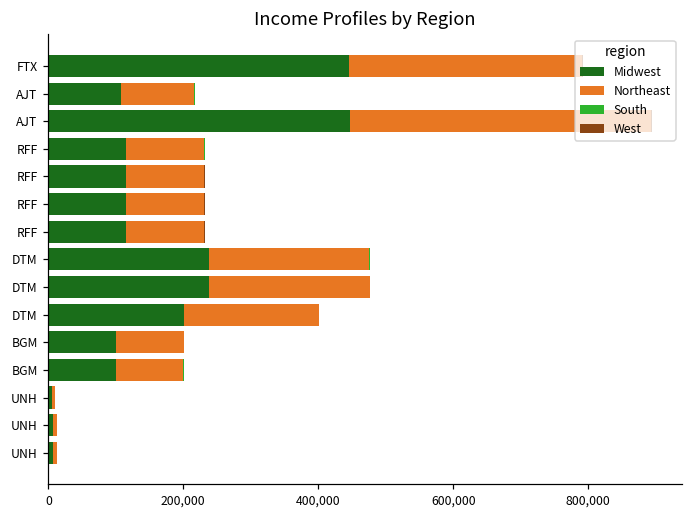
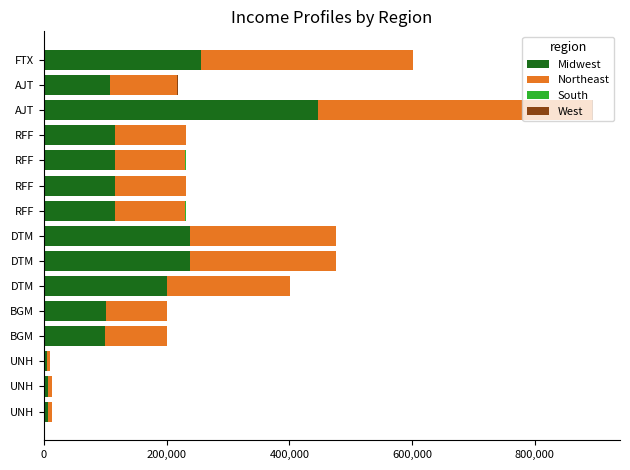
Midwest, FTX: 450,000 -> 260,000
